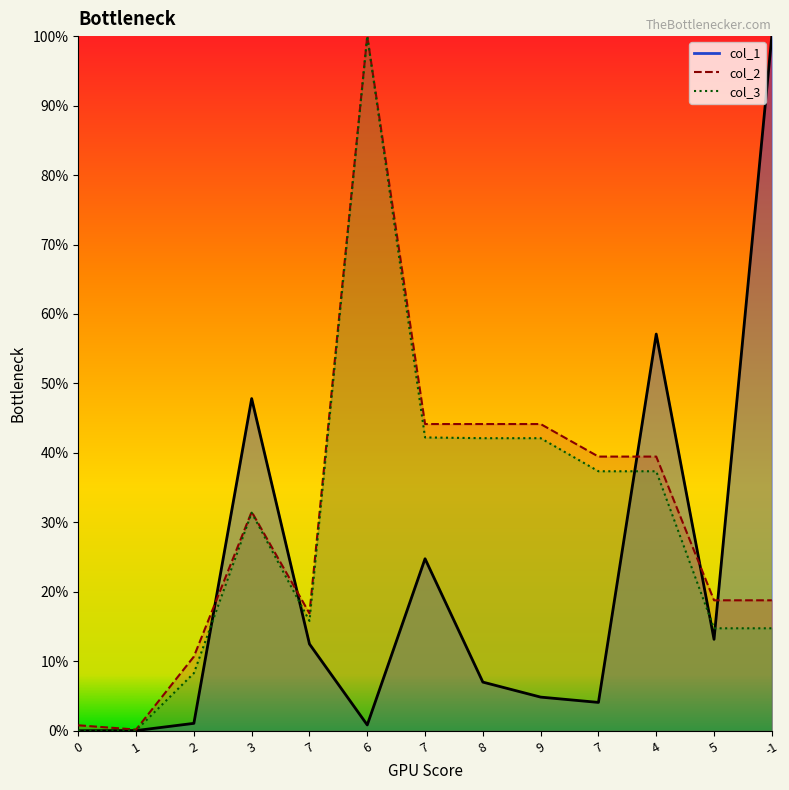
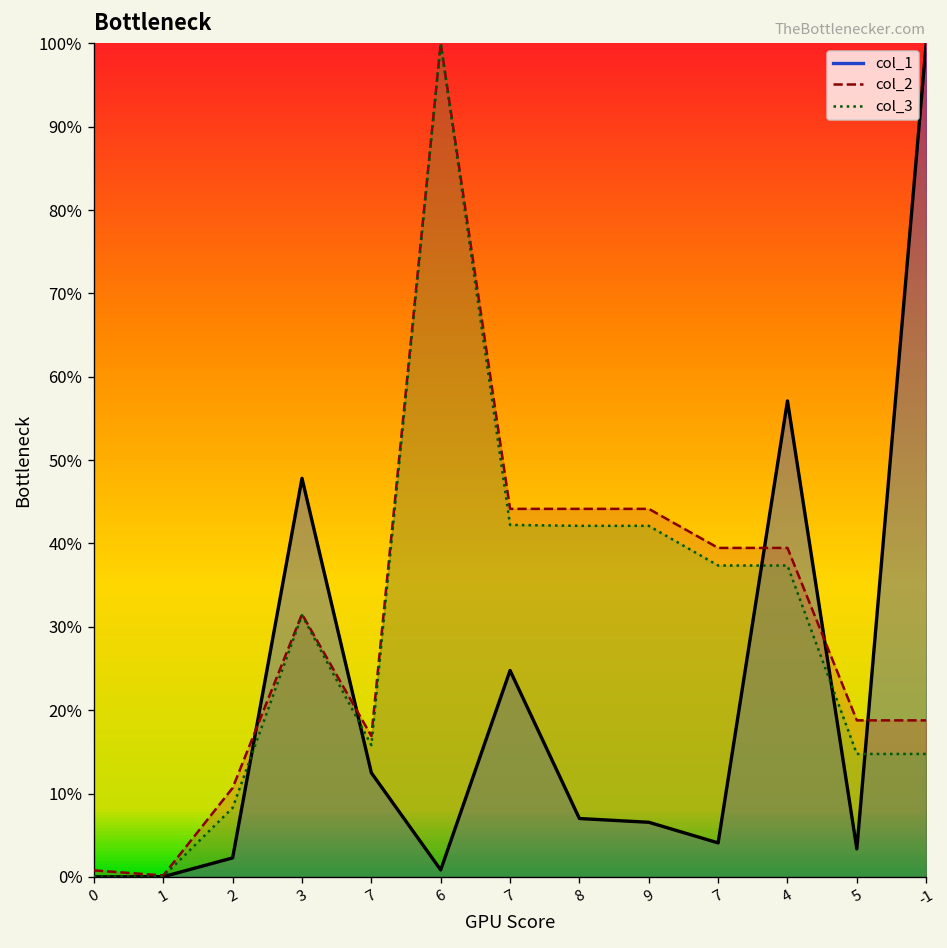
col_1, 2: 1% -> 2%
col_1, 9: 5% -> 7%
col_1, 5: 13% -> 3%
